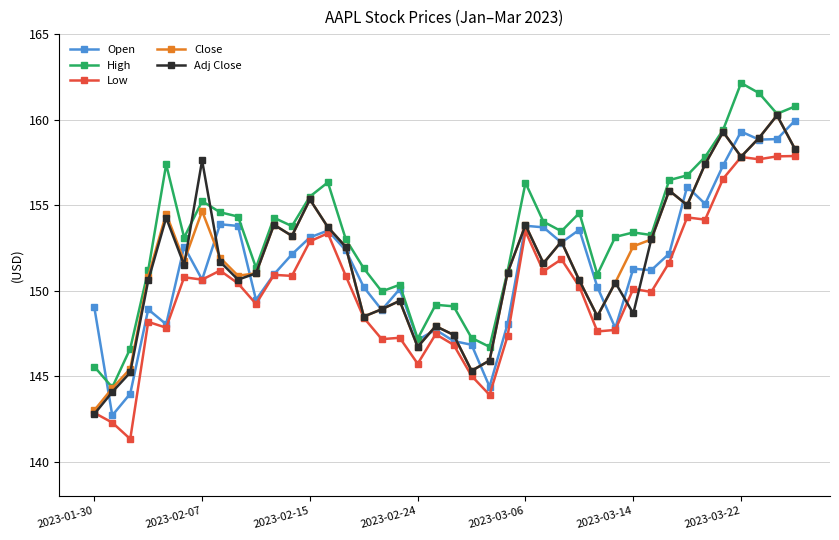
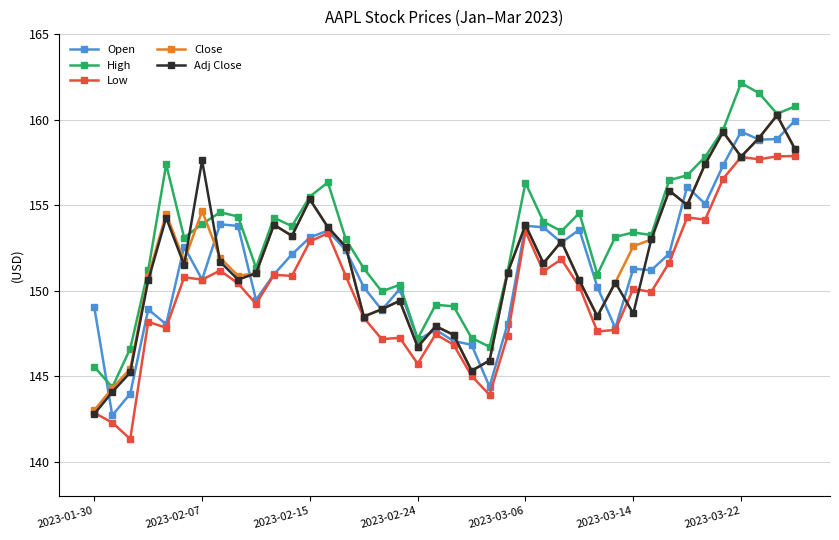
High, 2023-02-07: 155.2 -> 153.9
